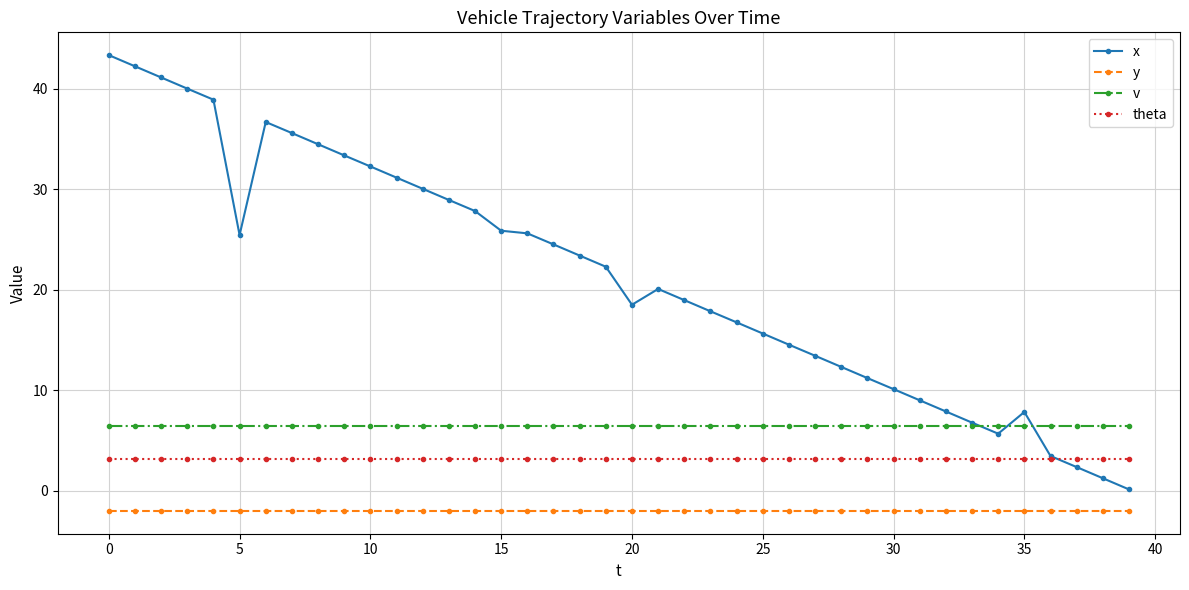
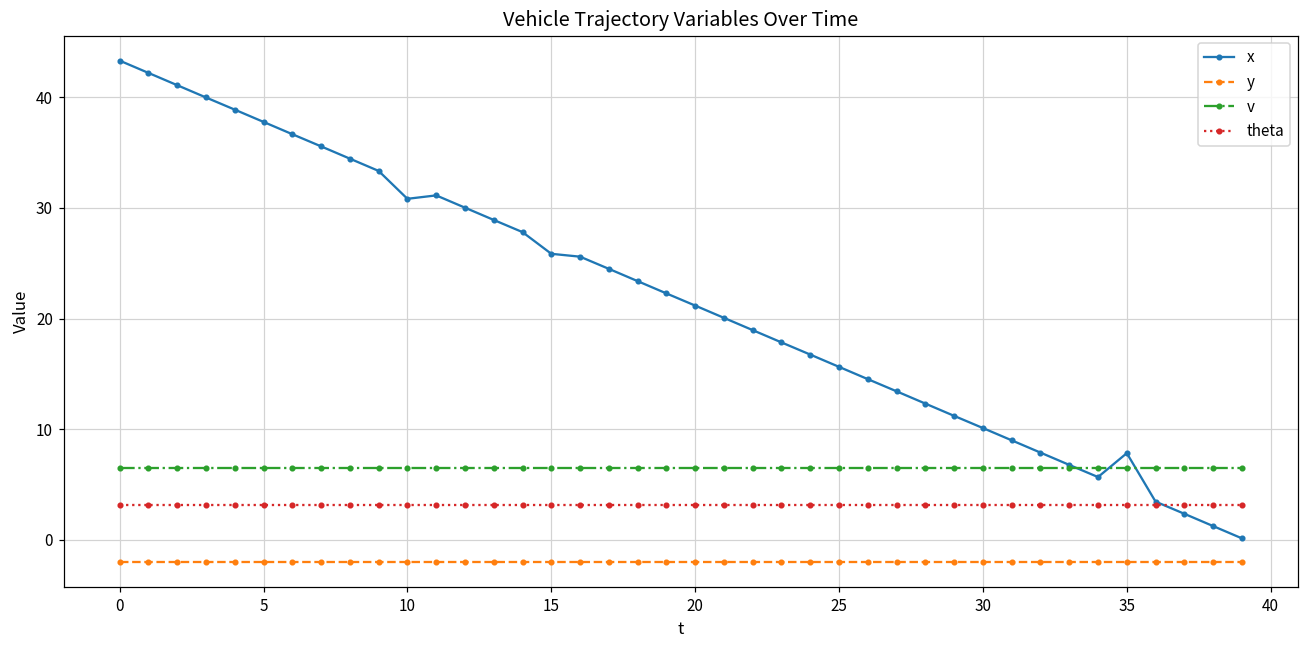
x, 5: 25.4 -> 37.8
x, 10: 32.3 -> 30.8
x, 20: 18.5 -> 21.2
